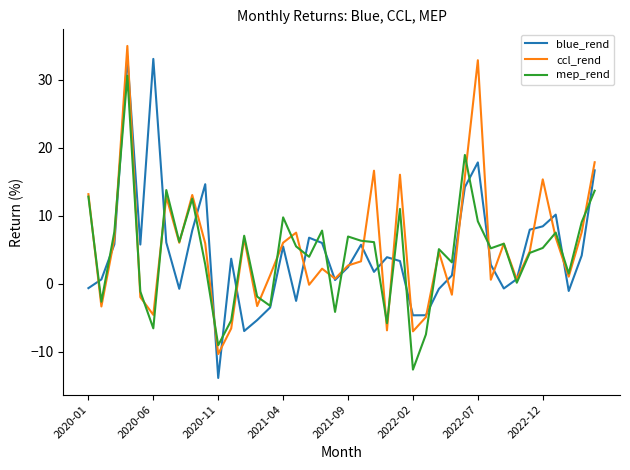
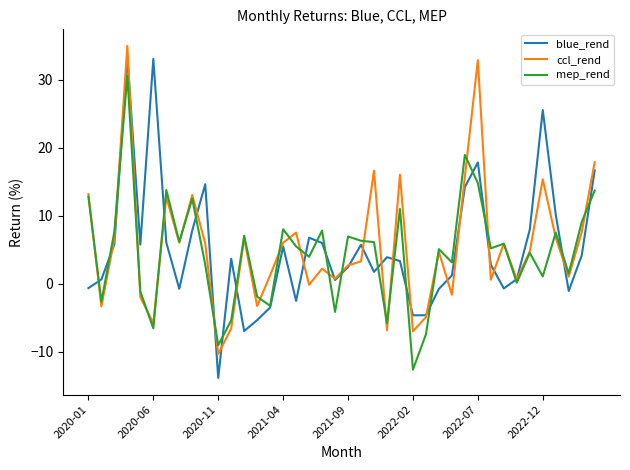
ccl_rend, 2020-06: -5 -> -6
mep_rend, 2021-04: 10 -> 8
mep_rend, 2022-07: 9 -> 15
blue_rend, 2022-12: 8 -> 26
mep_rend, 2022-12: 5 -> 1
